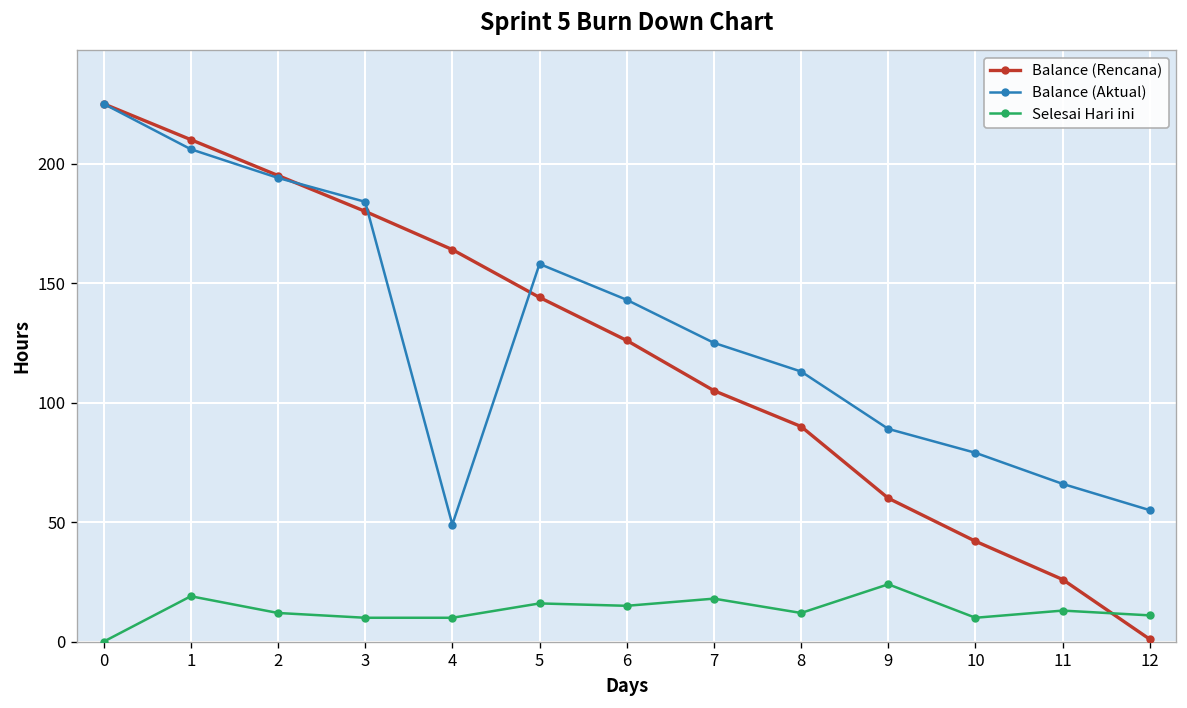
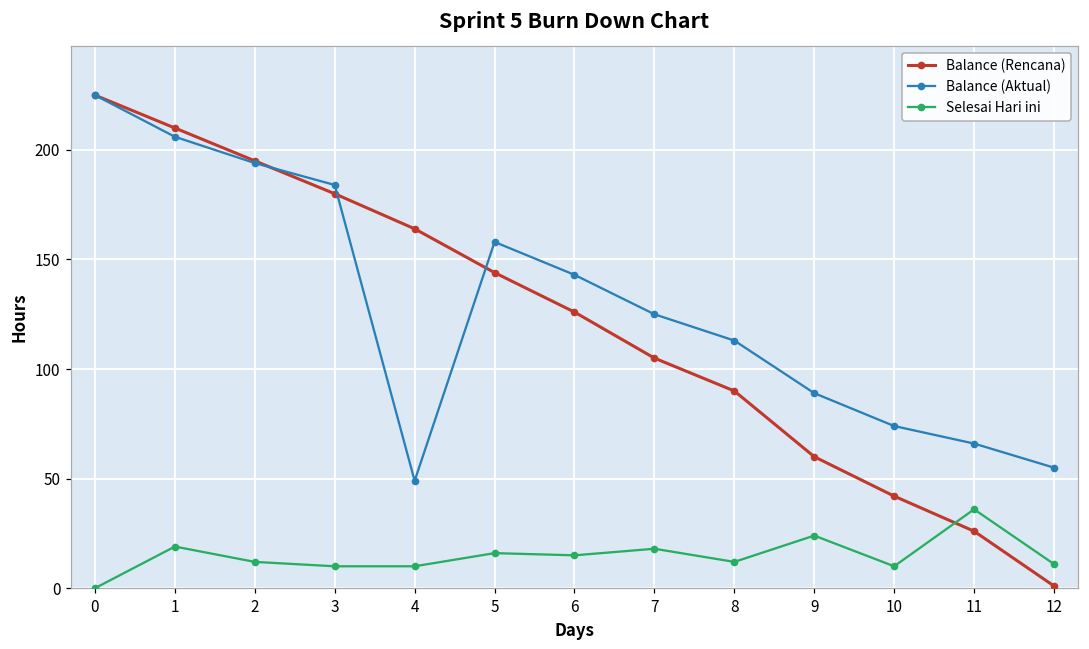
Balance (Aktual), 10: 79 -> 74
Selesai Hari ini, 11: 13 -> 36
